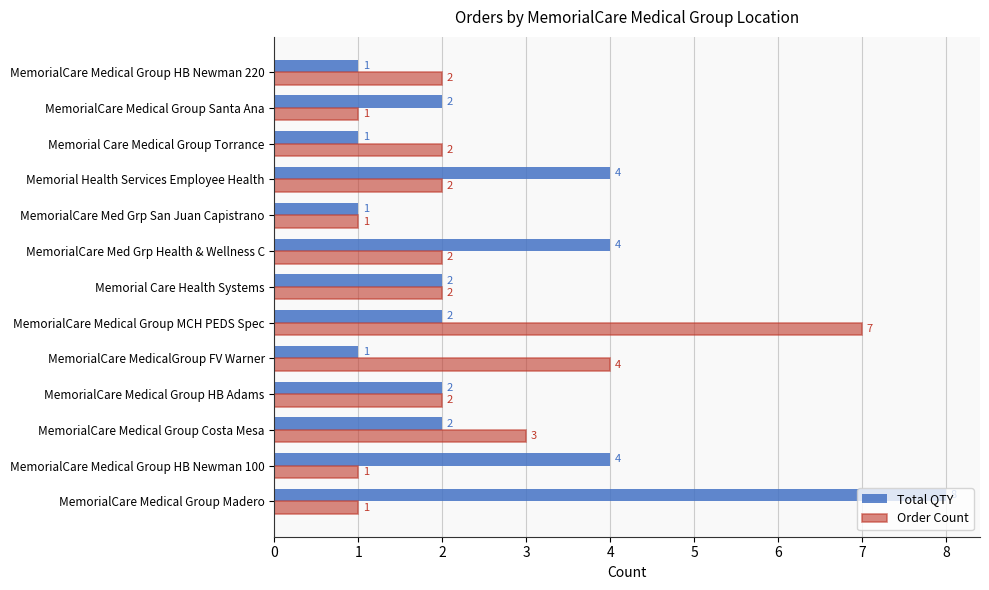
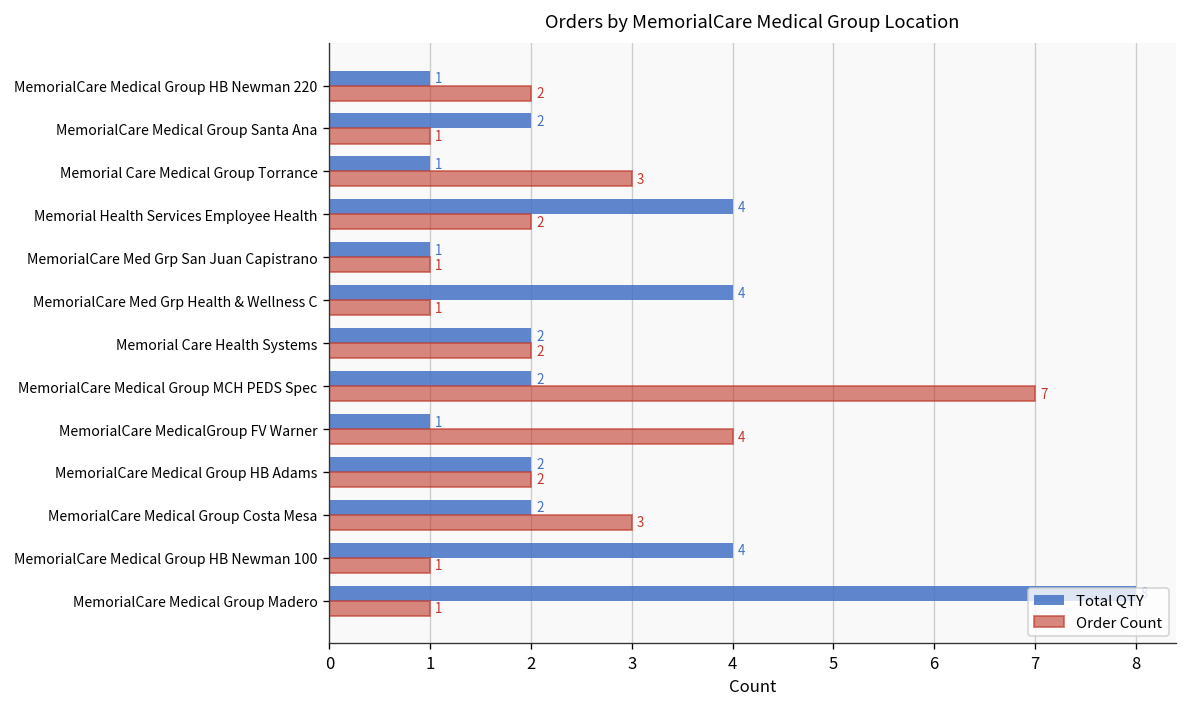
Order Count, Memorial Care Medical Group Torrance: 2 -> 3
Order Count, MemorialCare Med Grp Health & Wellness C: 2 -> 1
